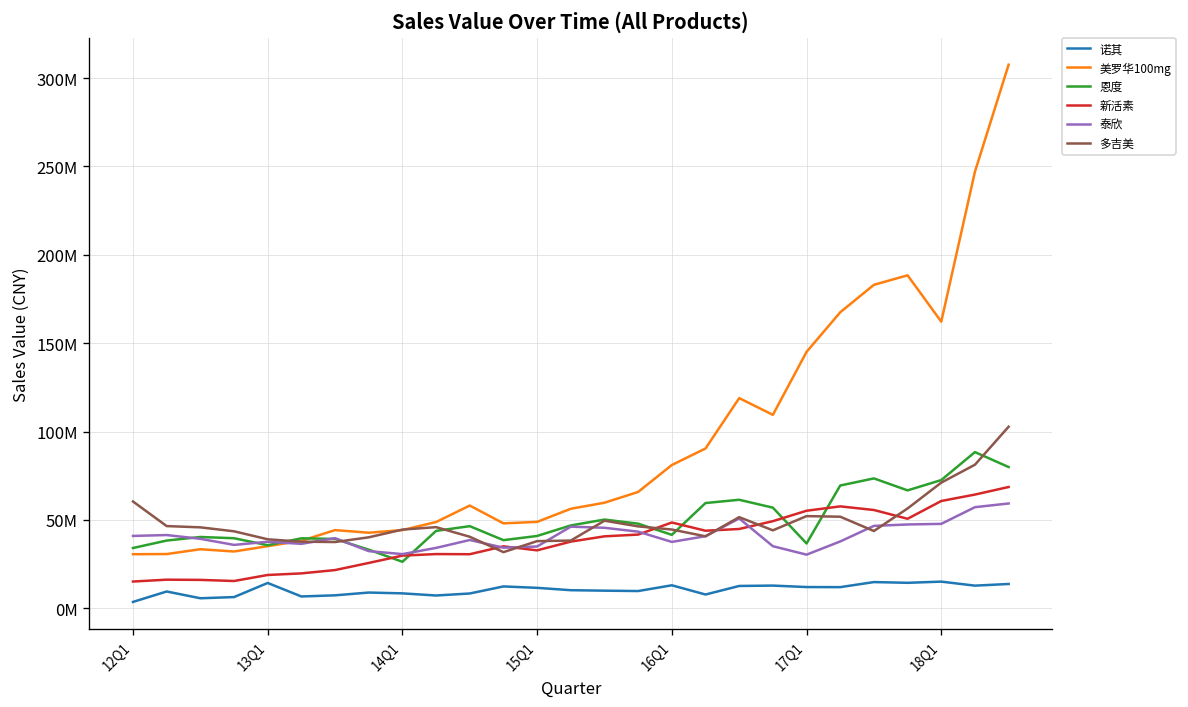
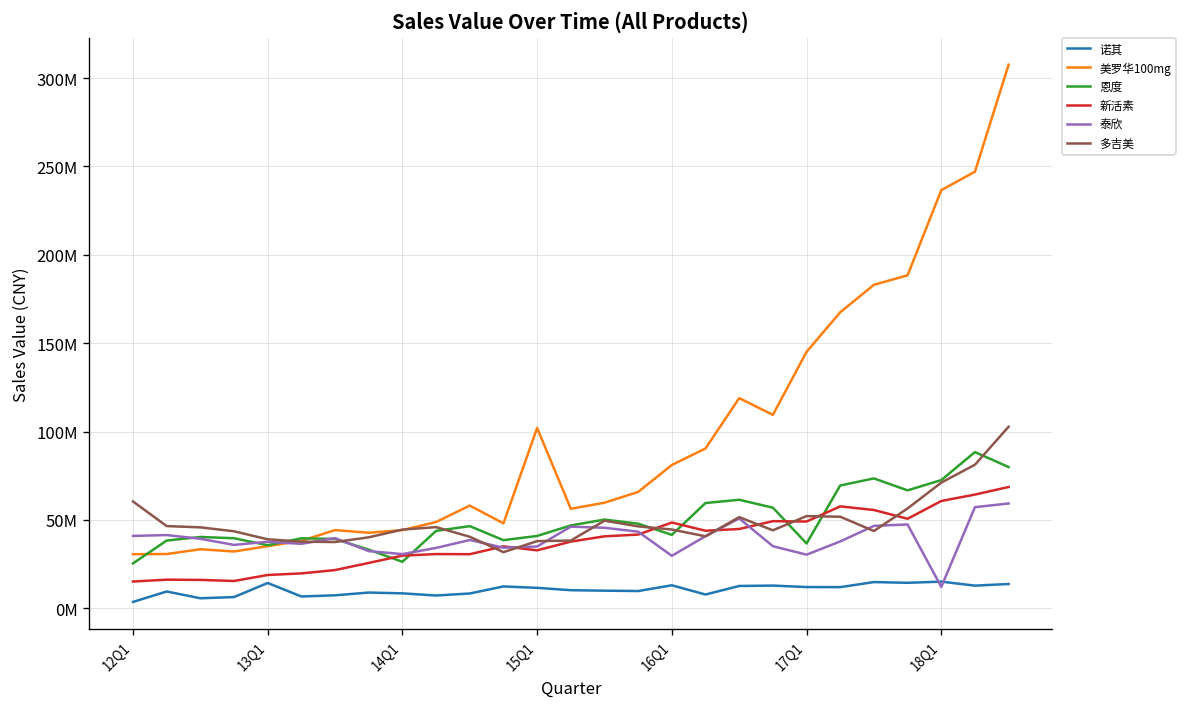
恩度, 12Q1: 34000000 -> 25000000
美罗华100mg, 15Q1: 49000000 -> 102000000
泰欣, 16Q1: 38000000 -> 30000000
新活素, 17Q1: 55000000 -> 49000000
美罗华100mg, 18Q1: 162000000 -> 237000000
泰欣, 18Q1: 48000000 -> 12000000
